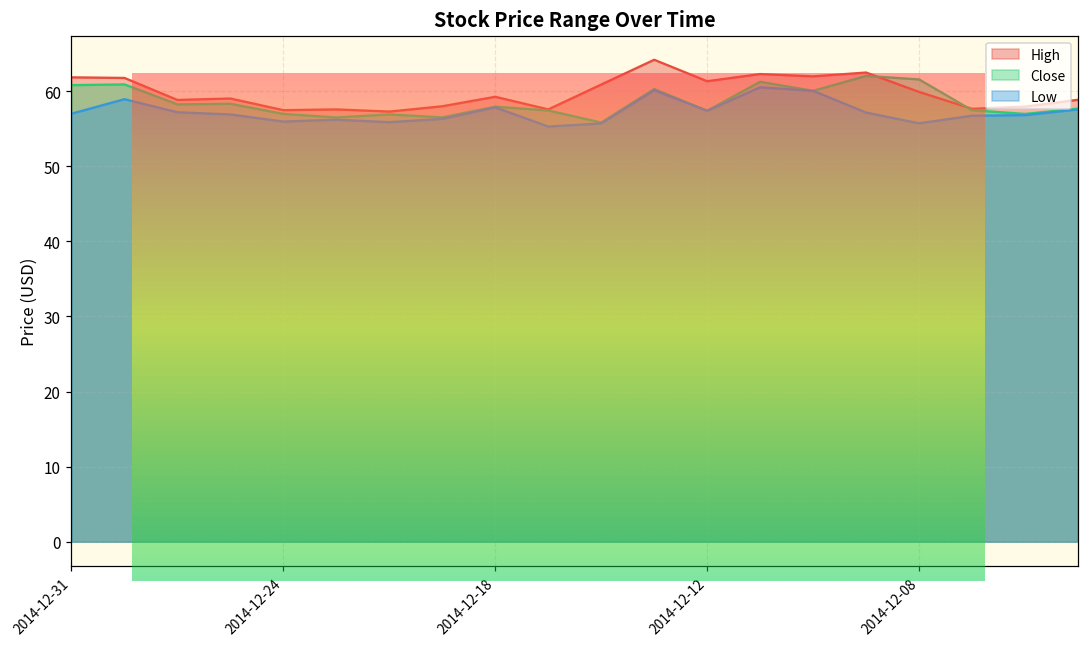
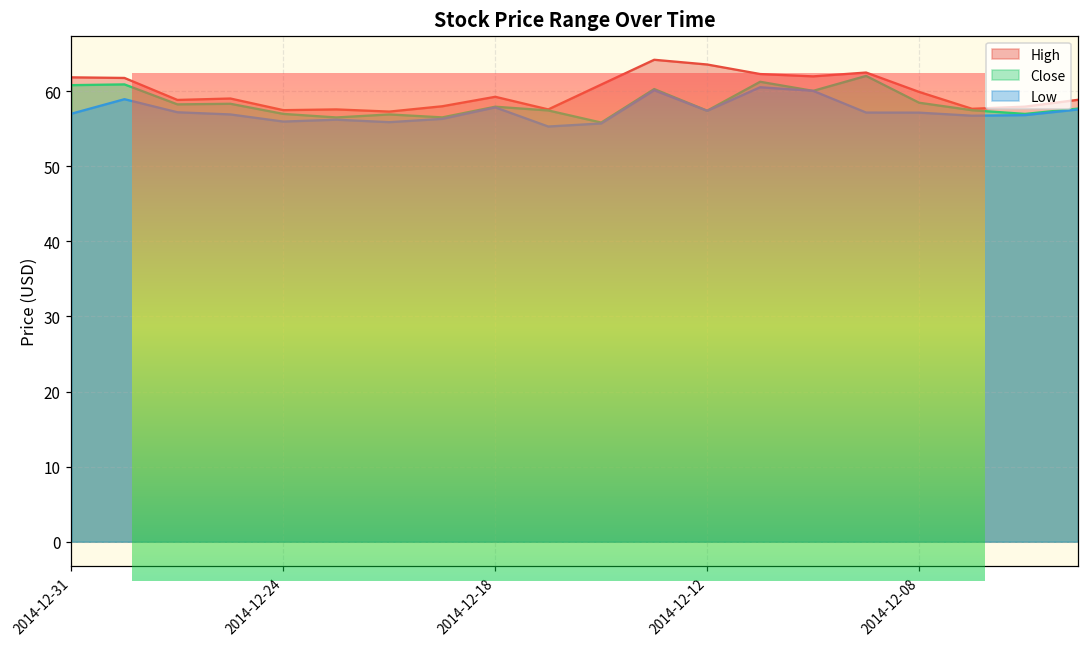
Stock Price Range Over Time, High, 2014-12-12: 61 -> 64
Stock Price Range Over Time, Close, 2014-12-08: 62 -> 58
Stock Price Range Over Time, Low, 2014-12-08: 56 -> 57
